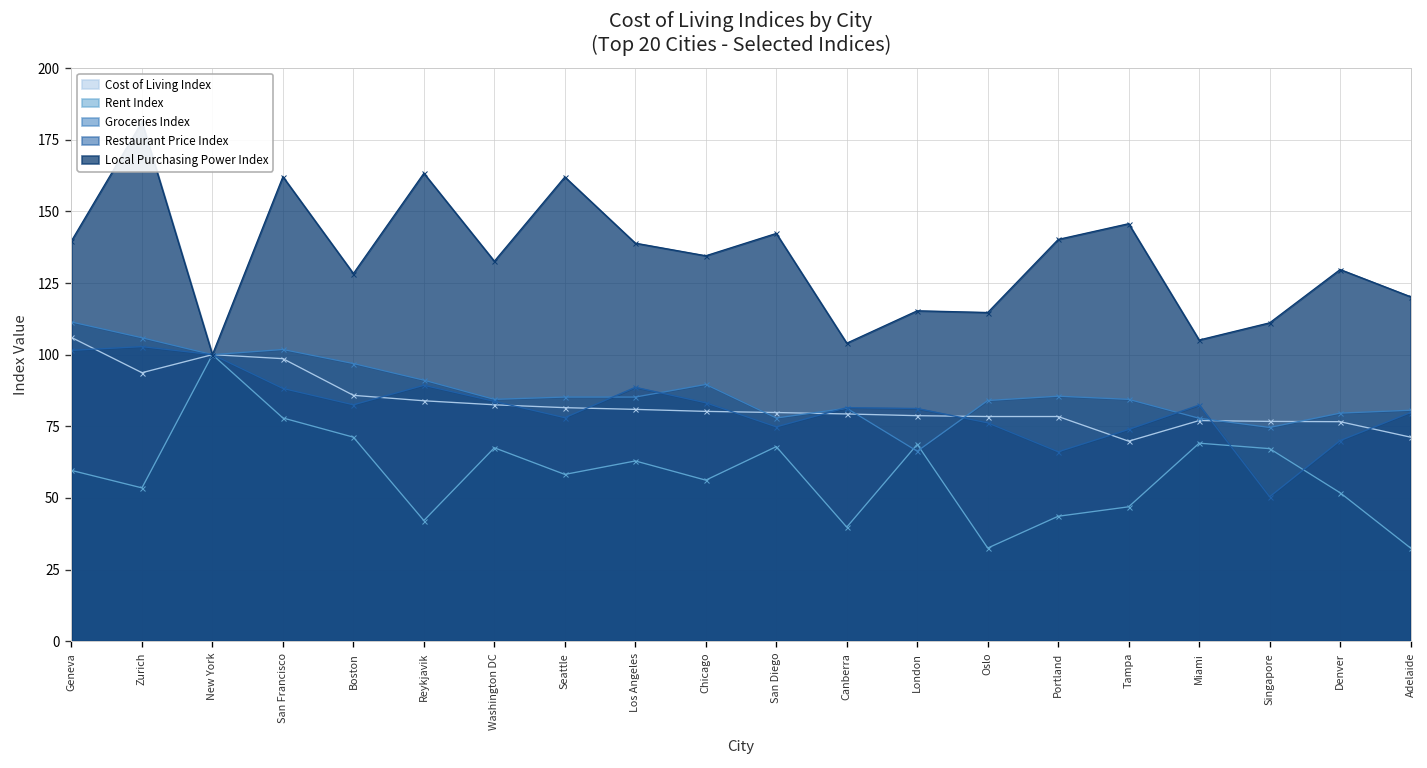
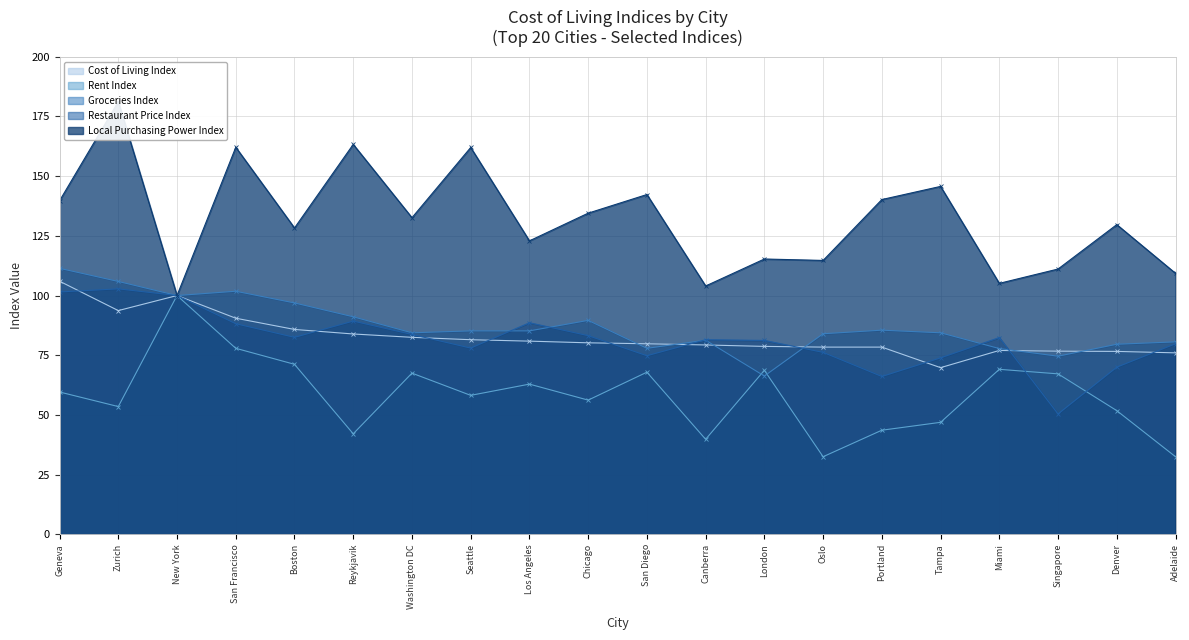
Cost of Living Index, San Francisco: 99 -> 91
Local Purchasing Power Index, Los Angeles: 139 -> 123
Cost of Living Index, Adelaide: 71 -> 76
Local Purchasing Power Index, Adelaide: 120 -> 109
